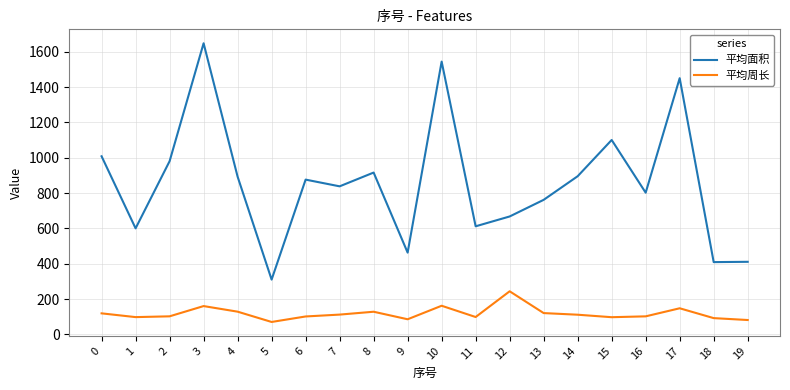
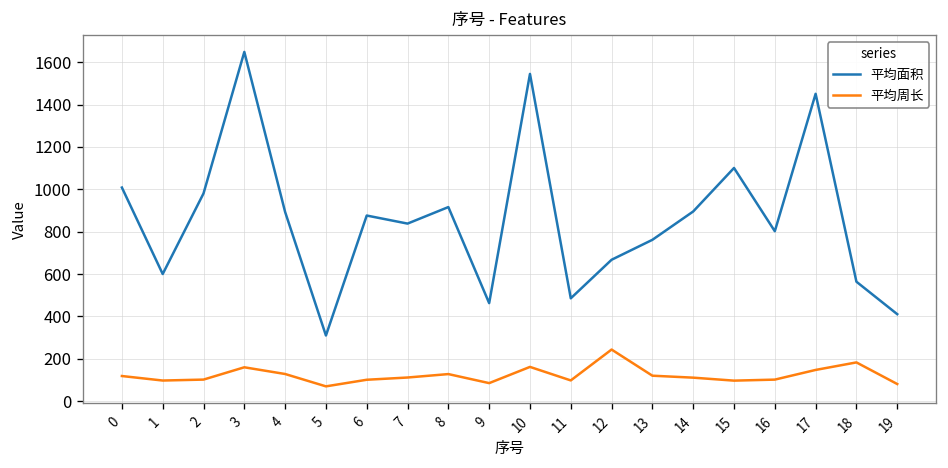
平均面积, 11: 610 -> 490
平均面积, 18: 410 -> 560
平均周长, 18: 90 -> 180
